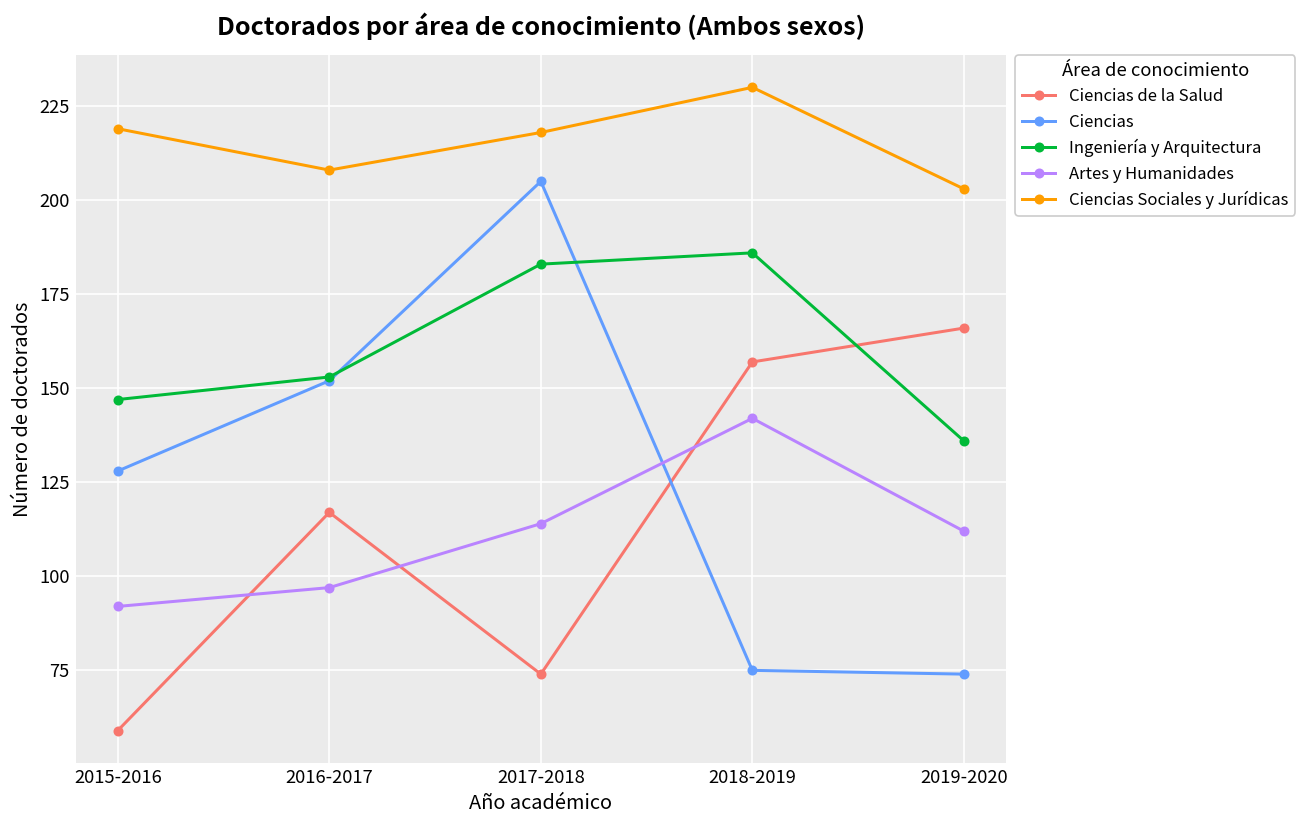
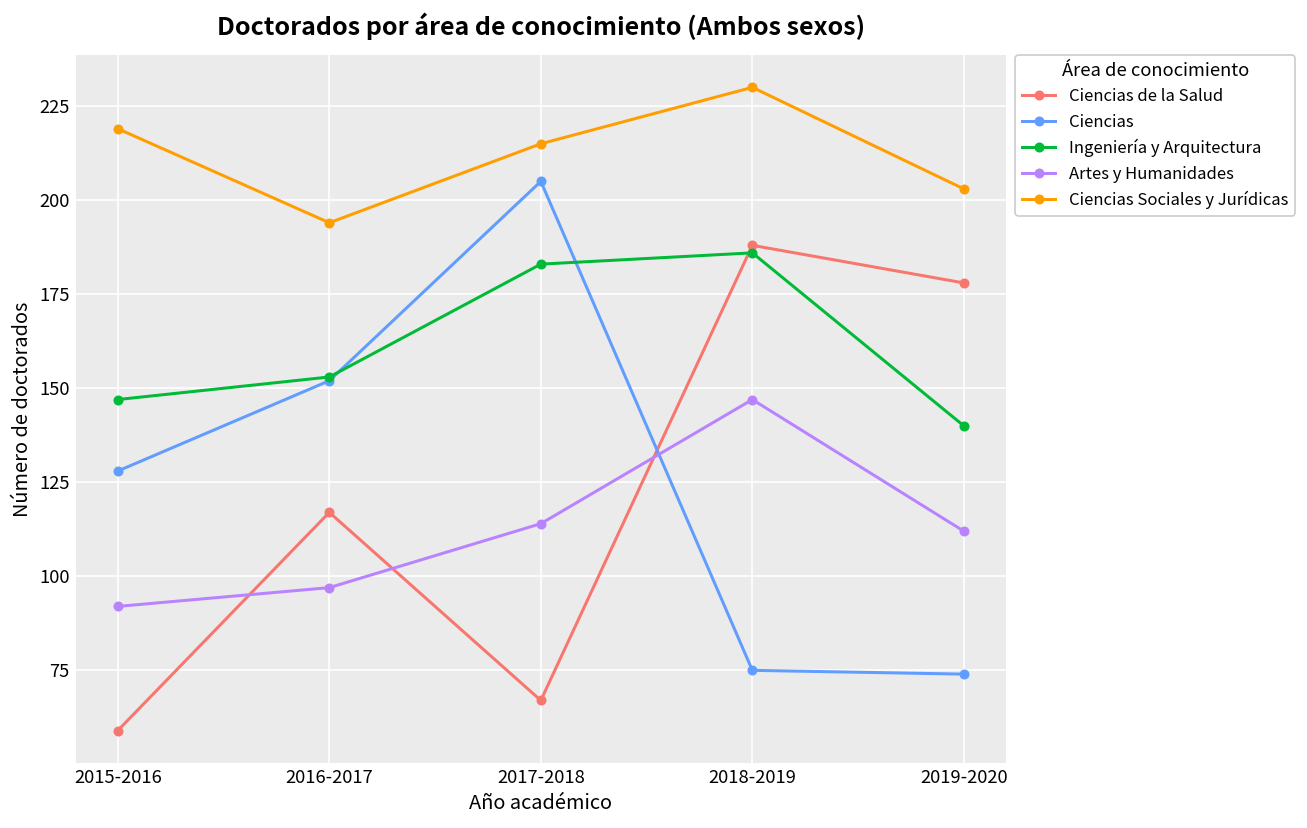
Ciencias Sociales y Jurídicas, 2016-2017: 208 -> 194
Ciencias de la Salud, 2017-2018: 74 -> 67
Ciencias Sociales y Jurídicas, 2017-2018: 218 -> 215
Ciencias de la Salud, 2018-2019: 157 -> 188
Artes y Humanidades, 2018-2019: 142 -> 147
Ciencias de la Salud, 2019-2020: 166 -> 178
Ingeniería y Arquitectura, 2019-2020: 136 -> 140
